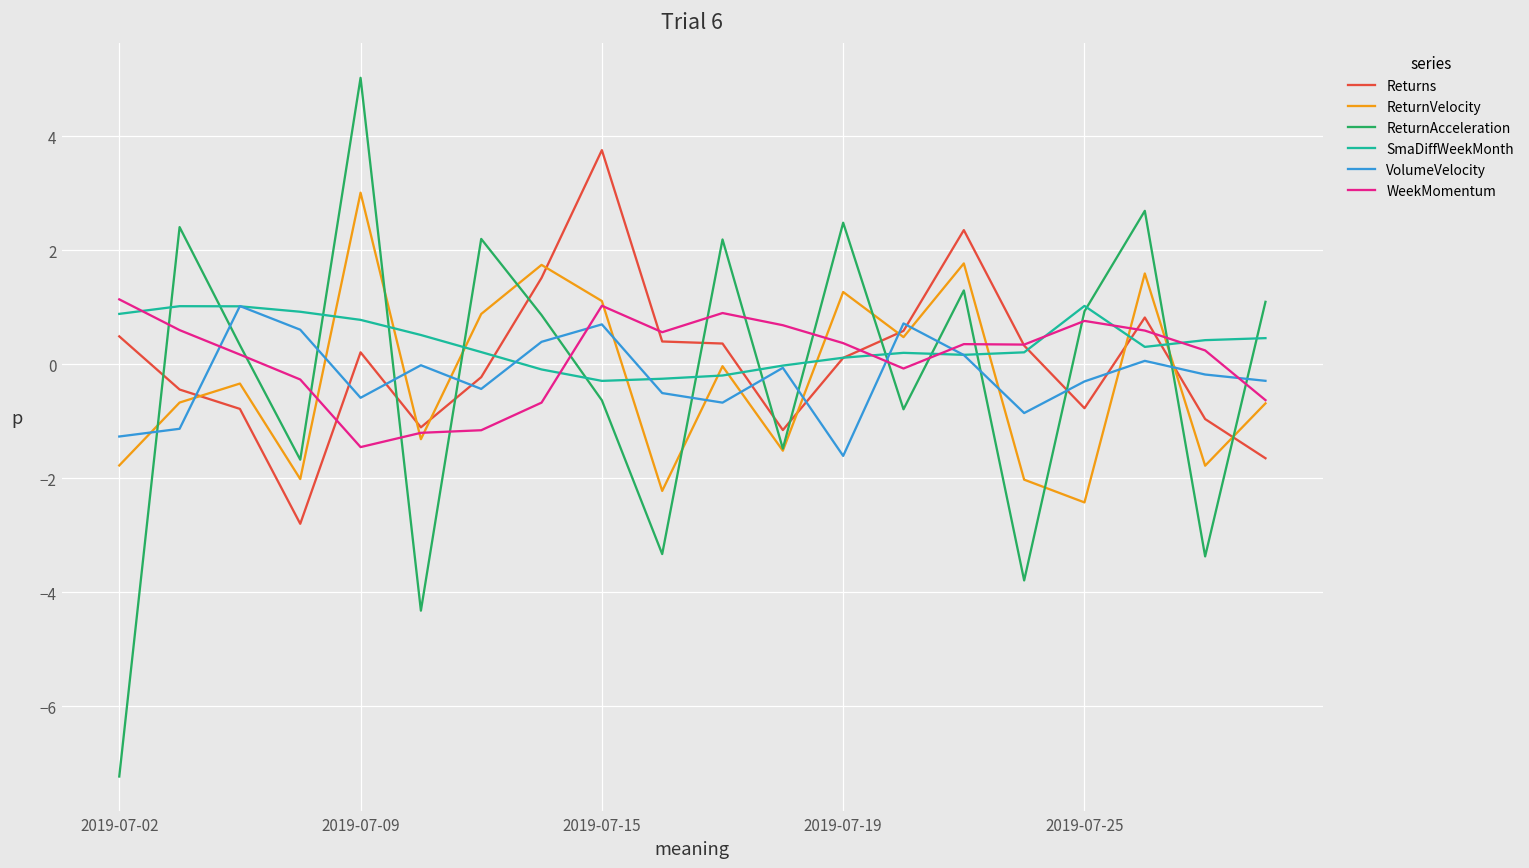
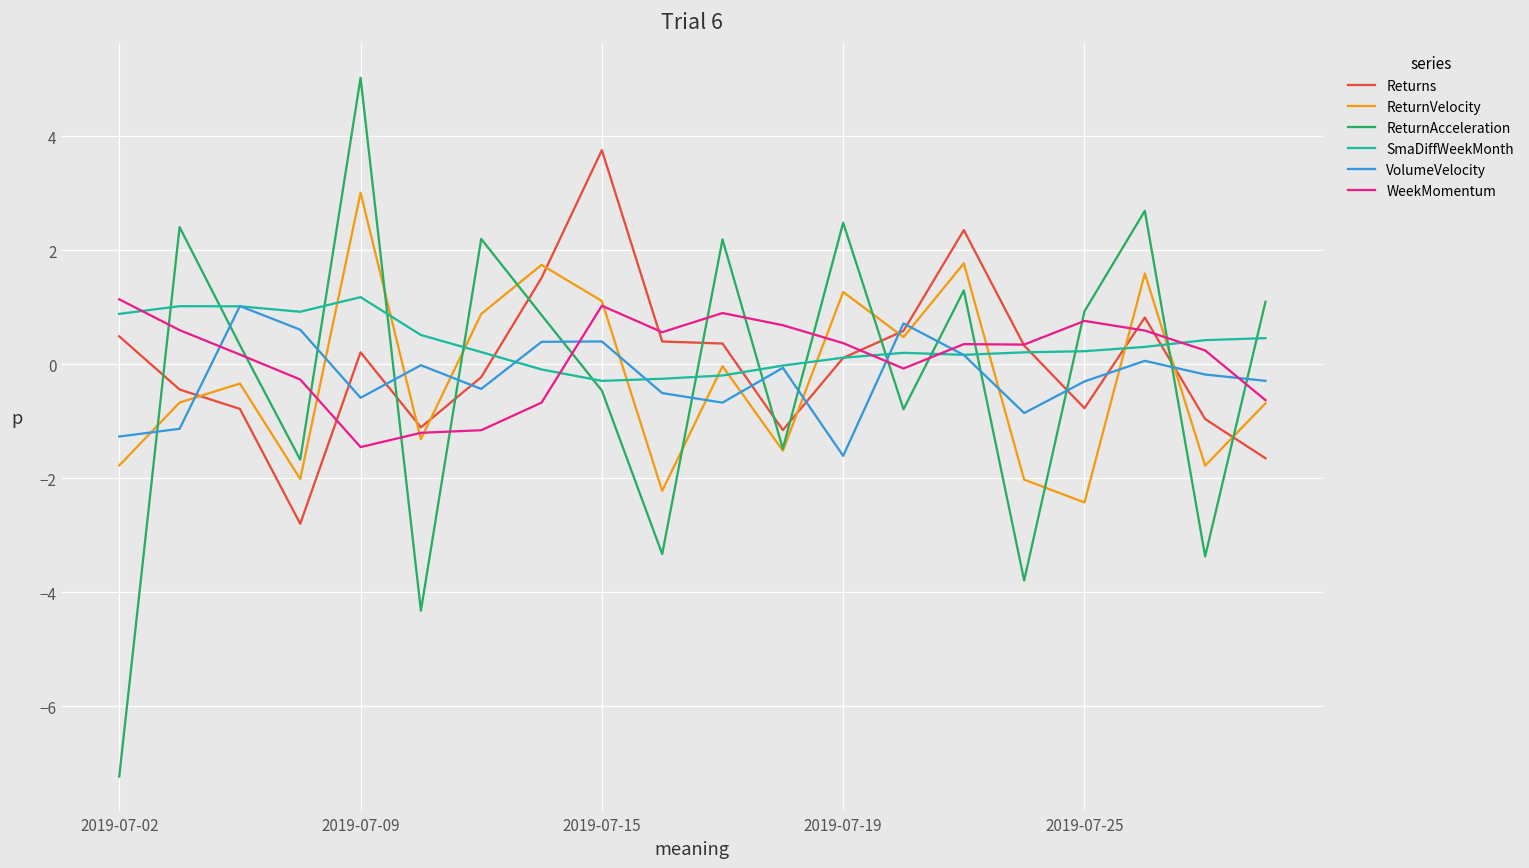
SmaDiffWeekMonth, 2019-07-09: 0.8 -> 1.2
ReturnAcceleration, 2019-07-15: -0.6 -> -0.5
VolumeVelocity, 2019-07-15: 0.7 -> 0.4
SmaDiffWeekMonth, 2019-07-25: 1.0 -> 0.2
